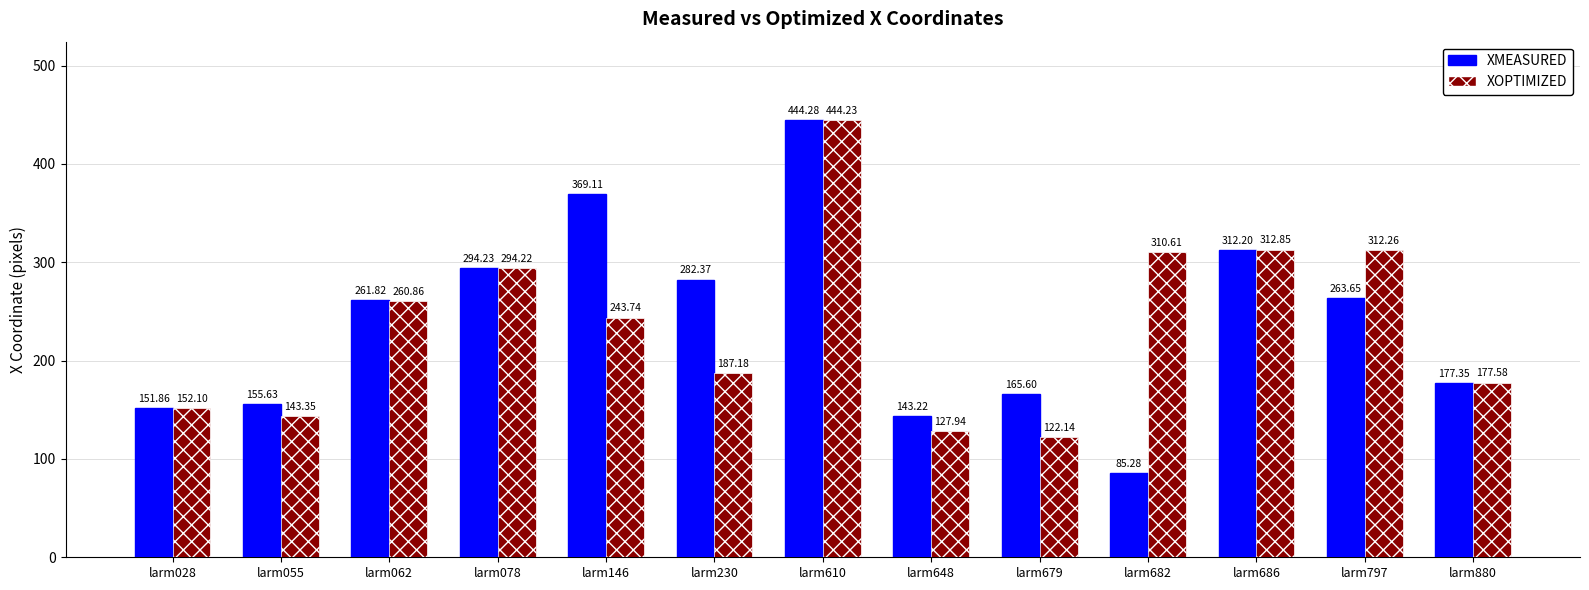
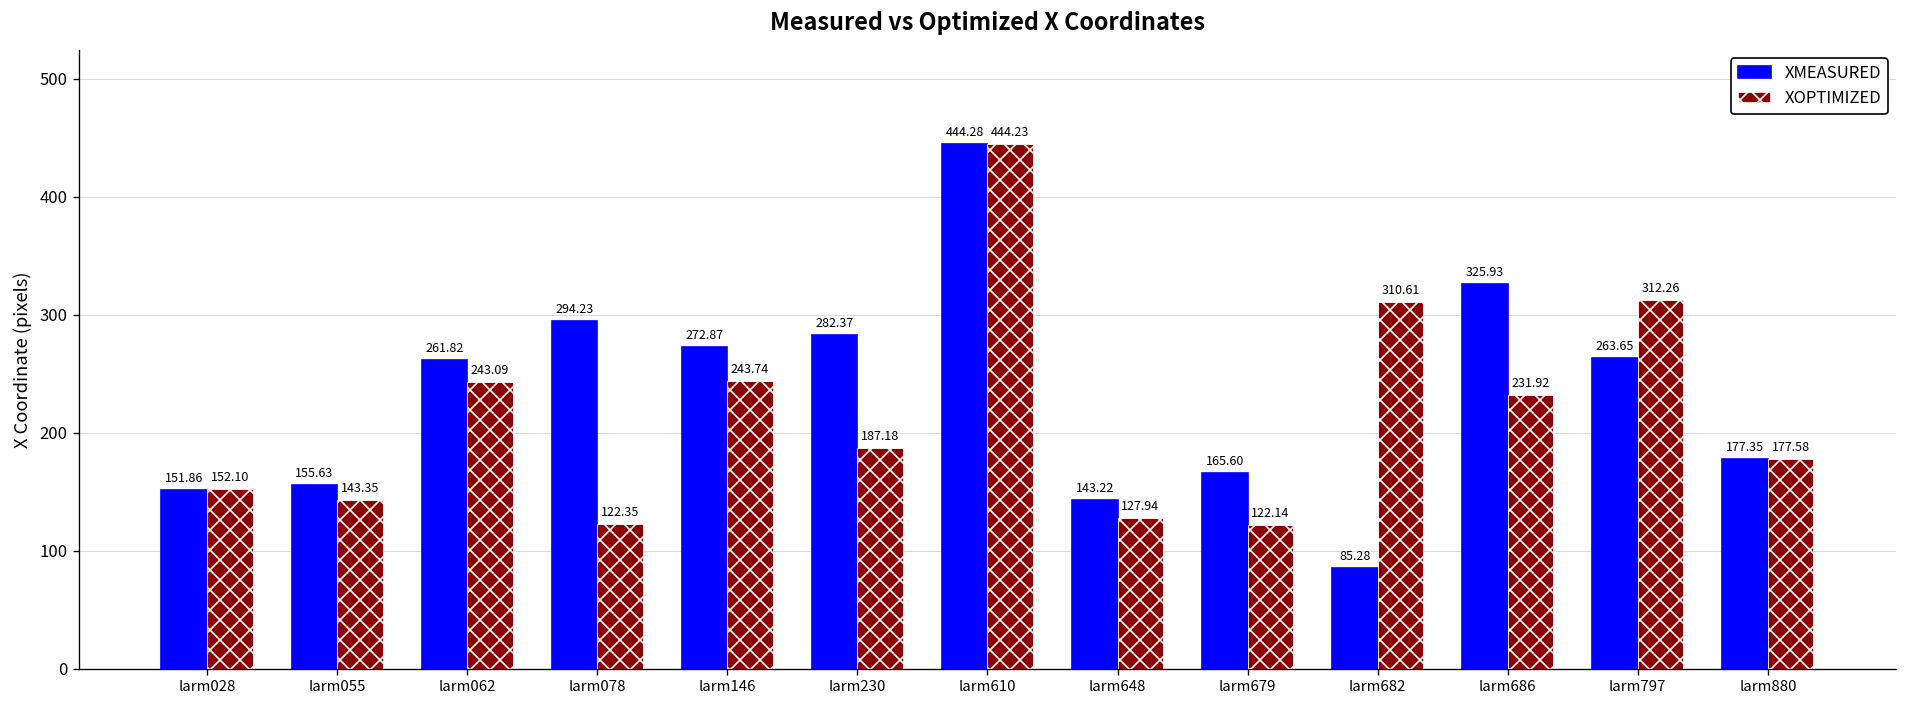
XOPTIMIZED, larm062: 260.86 -> 243.09
XOPTIMIZED, larm078: 294.22 -> 122.35
XMEASURED, larm146: 369.11 -> 272.87
XMEASURED, larm686: 312.20 -> 325.93
XOPTIMIZED, larm686: 312.85 -> 231.92
